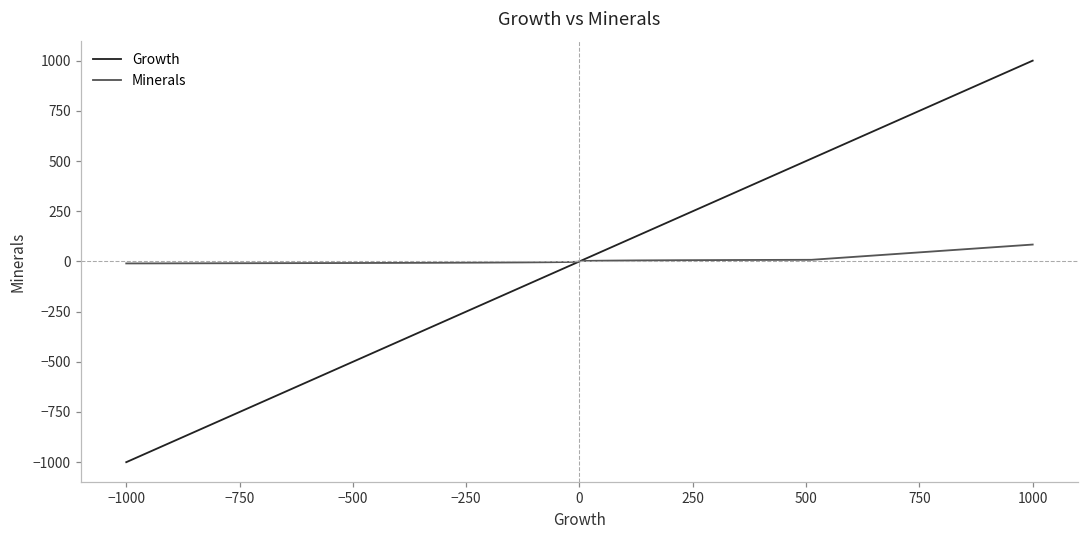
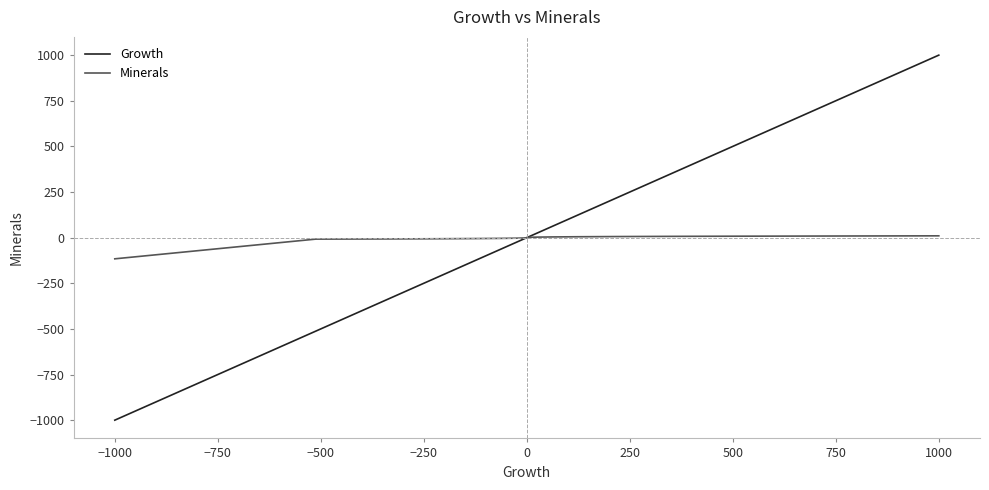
Minerals, −1000: -10 -> -120
Minerals, 1000: 80 -> 10
